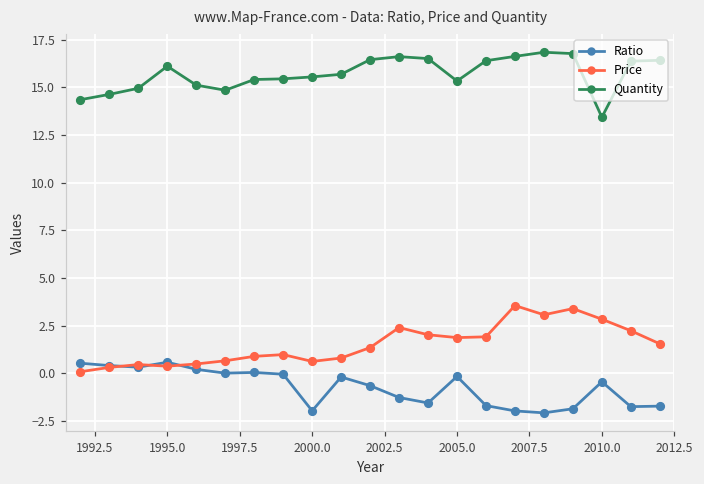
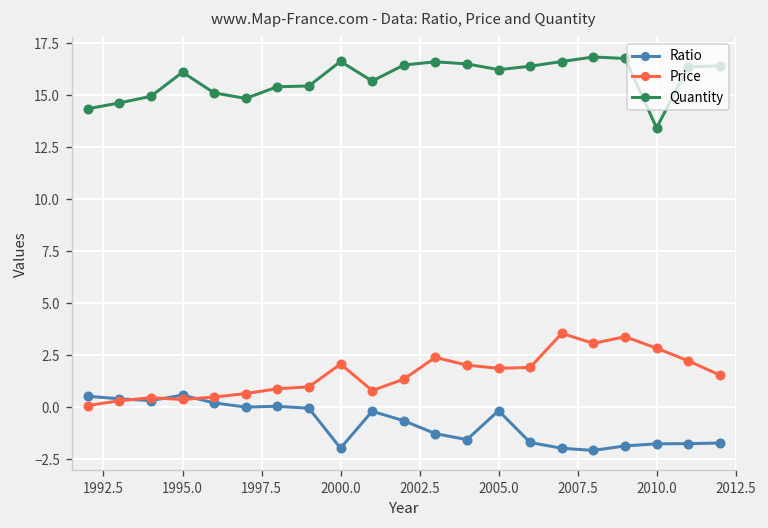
Price, 2000.0: 0.6 -> 2.1
Quantity, 2000.0: 15.6 -> 16.6
Quantity, 2005.0: 15.3 -> 16.2
Ratio, 2010.0: -0.5 -> -1.8
